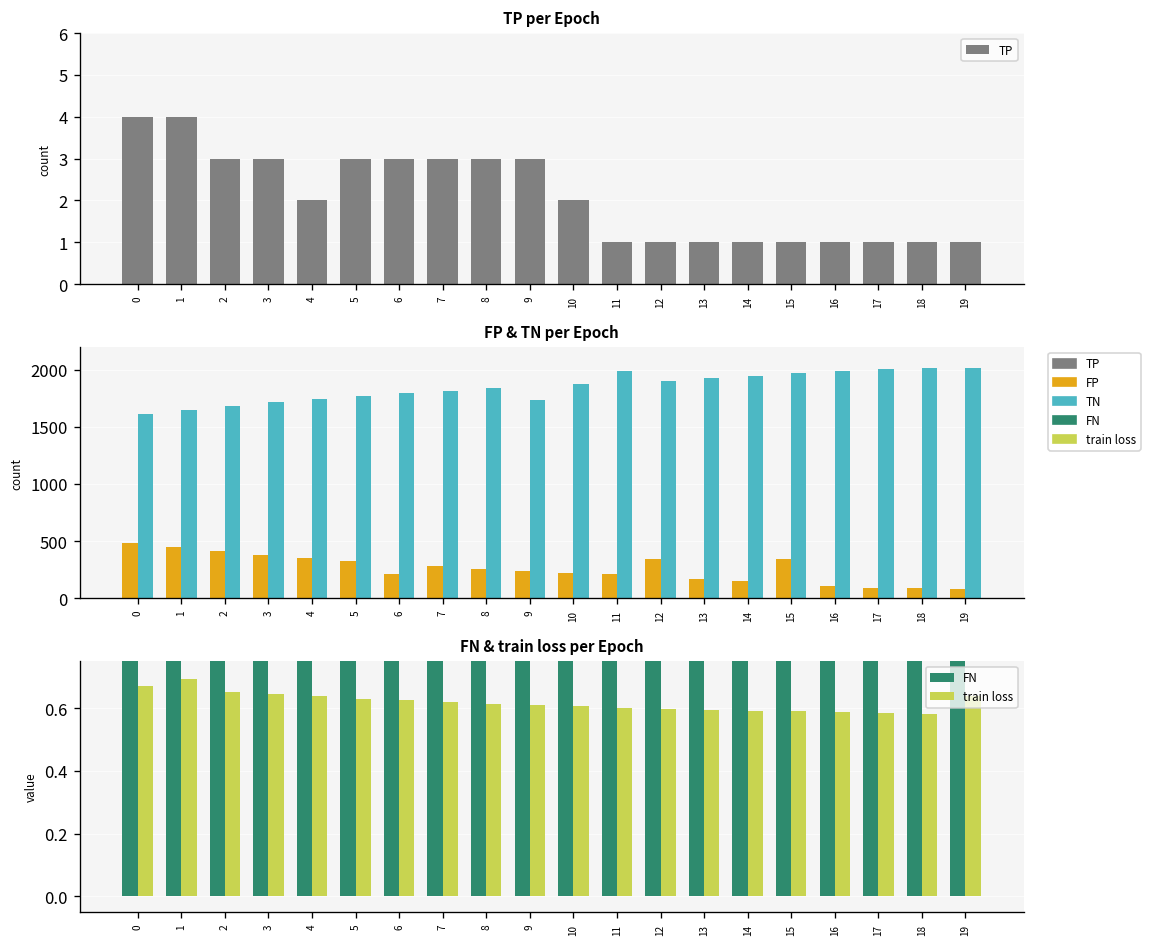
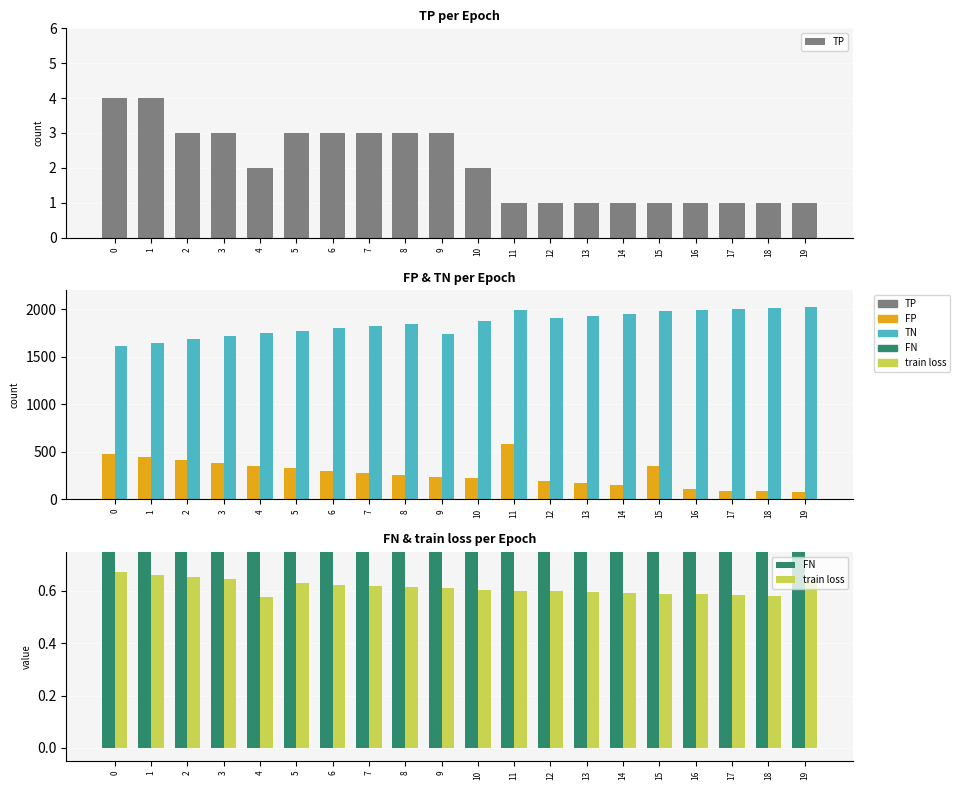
FP & TN per Epoch, FP, 6: 200 -> 300
FP & TN per Epoch, FP, 11: 200 -> 600
FP & TN per Epoch, FP, 12: 300 -> 200
FN & train loss per Epoch, train loss, 1: 0.69 -> 0.66
FN & train loss per Epoch, train loss, 4: 0.64 -> 0.58
